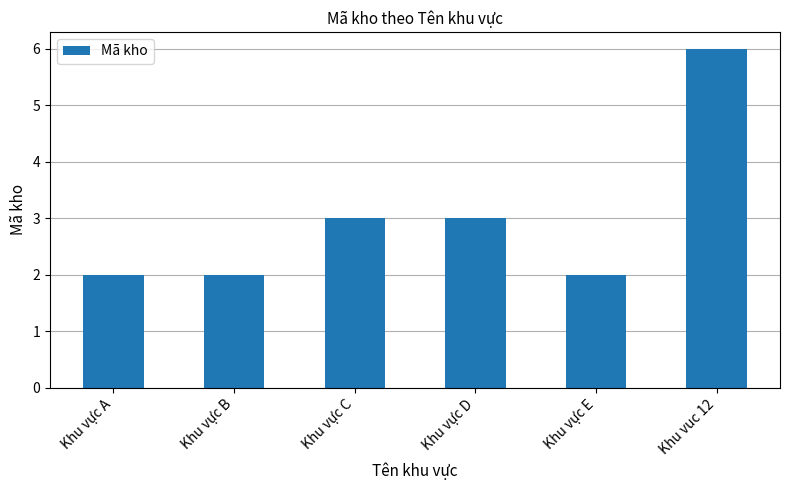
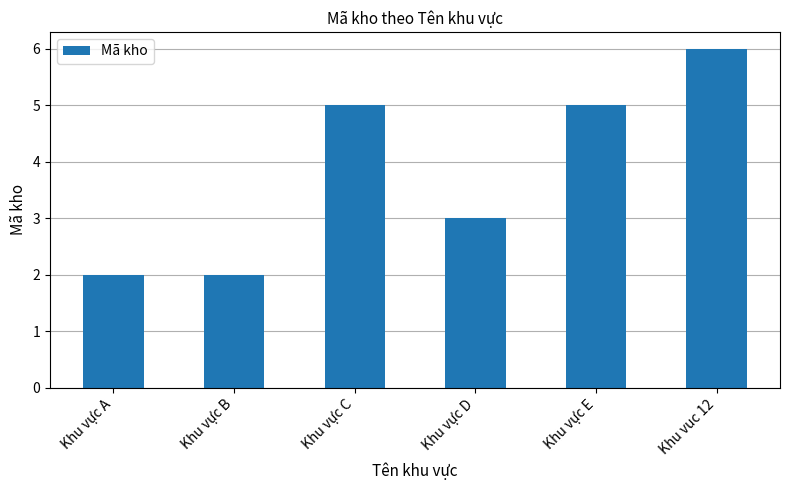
Khu vực C: 3 -> 5
Khu vực E: 2 -> 5
